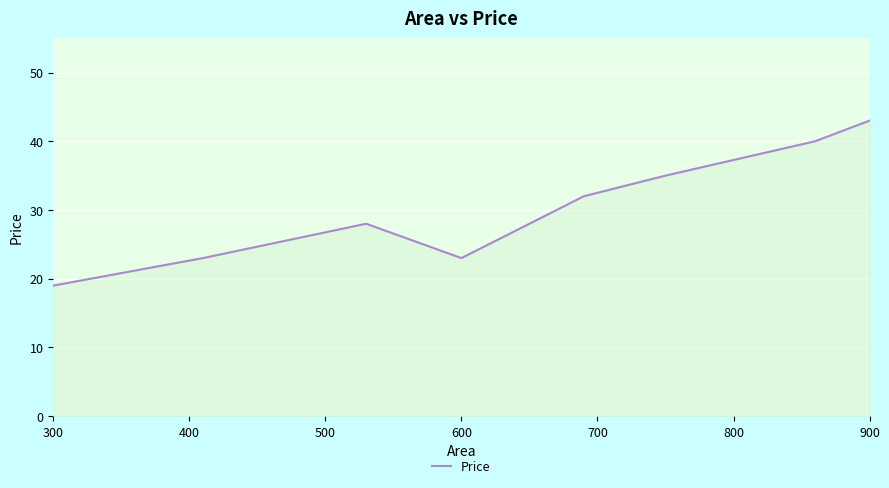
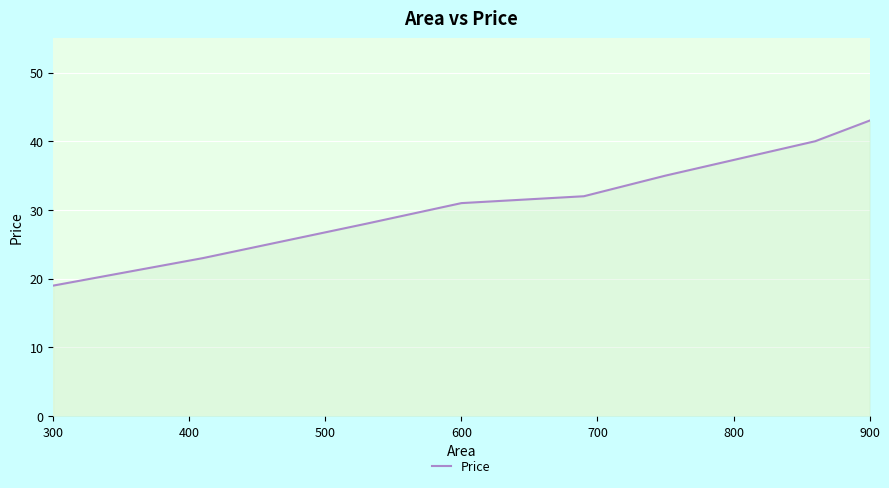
600: 23 -> 31
